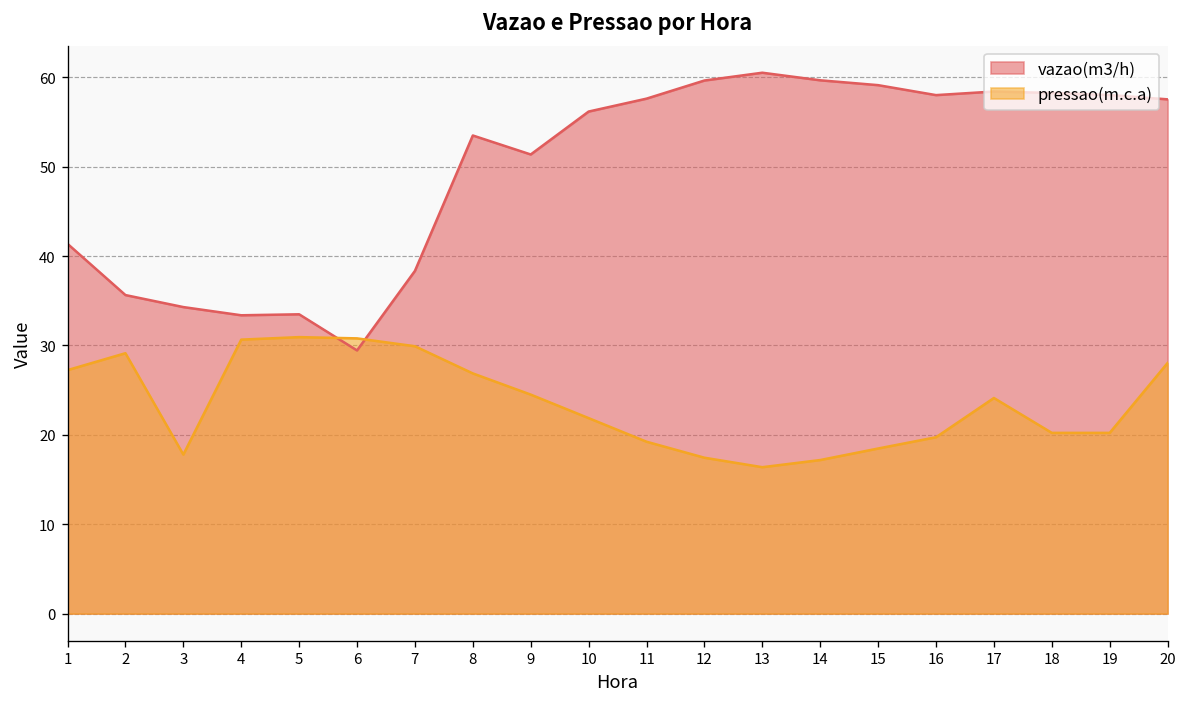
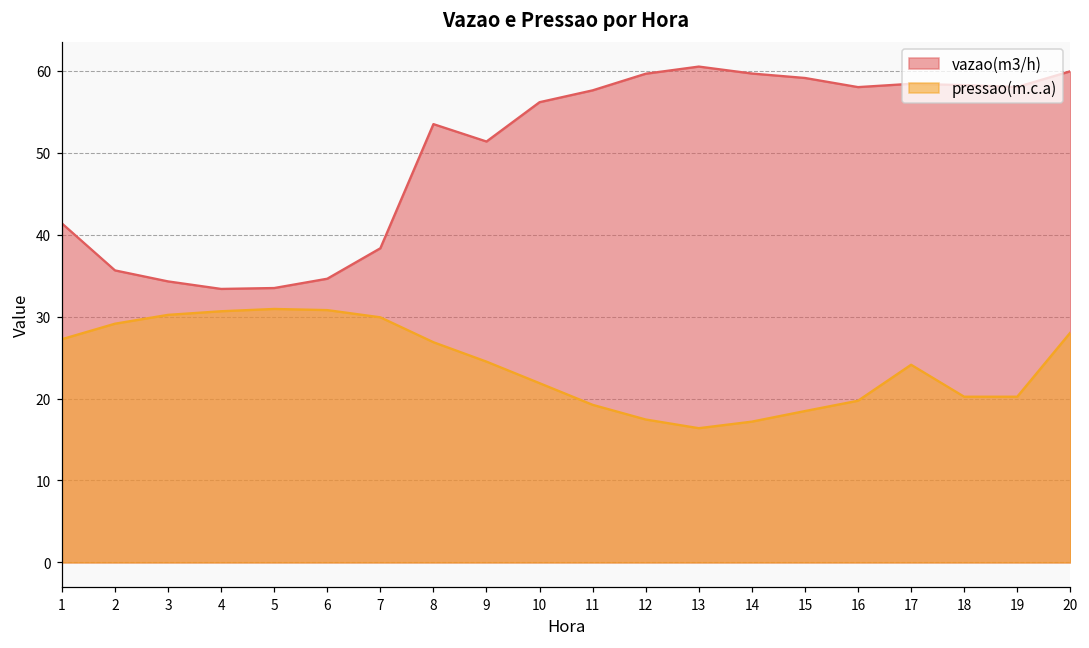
pressao(m.c.a), 3: 18 -> 30
vazao(m3/h), 6: 29 -> 35
vazao(m3/h), 20: 58 -> 60
